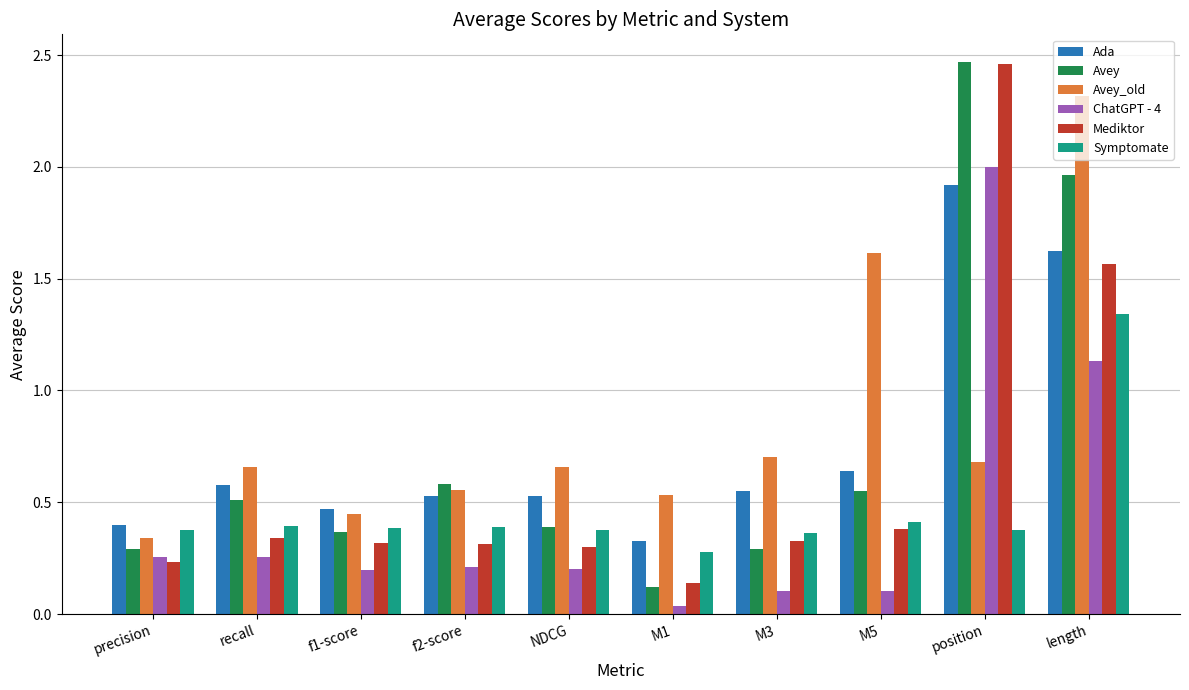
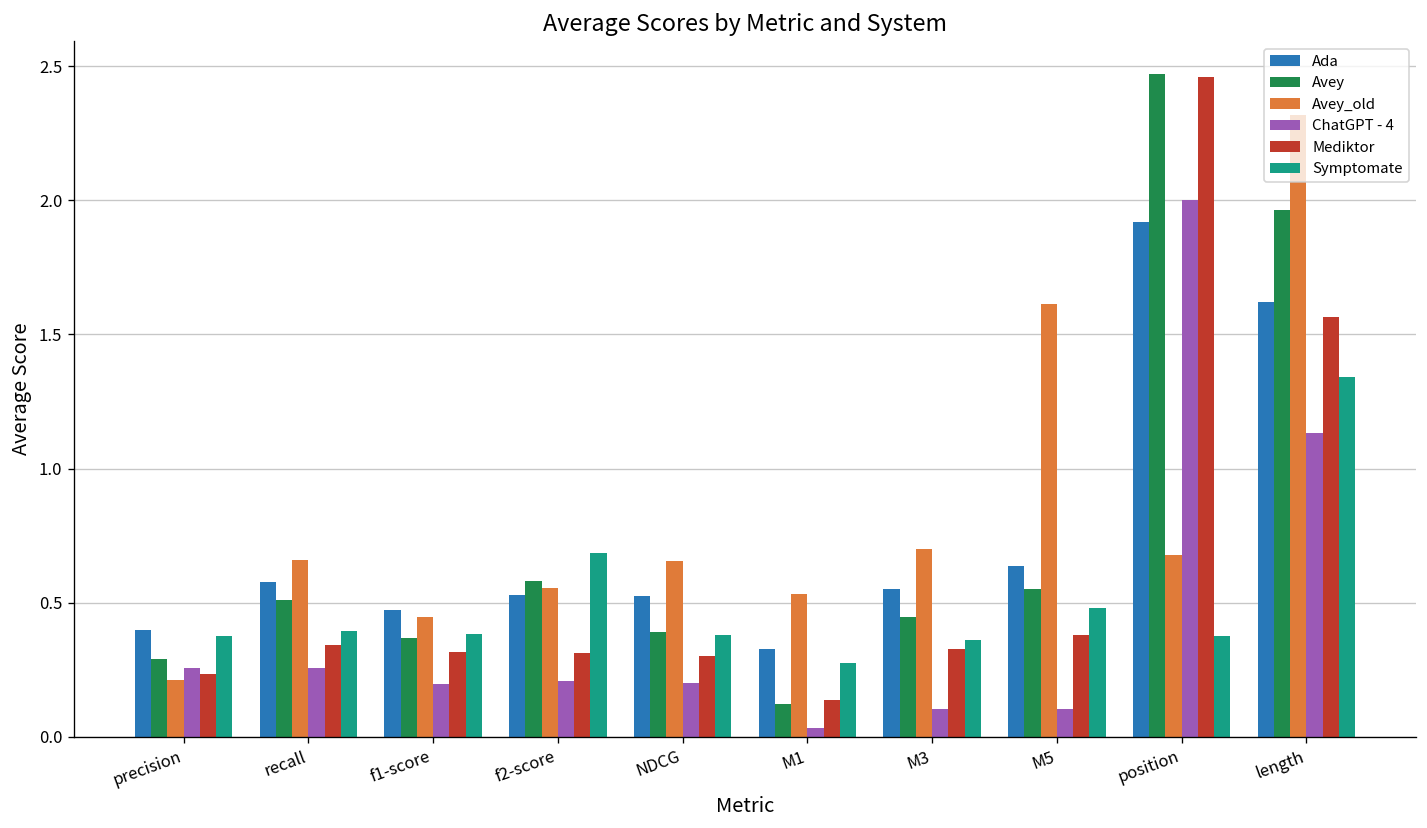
Avey_old, precision: 0.34 -> 0.21
Symptomate, f2-score: 0.39 -> 0.69
Avey, M3: 0.29 -> 0.45
Symptomate, M5: 0.41 -> 0.48
